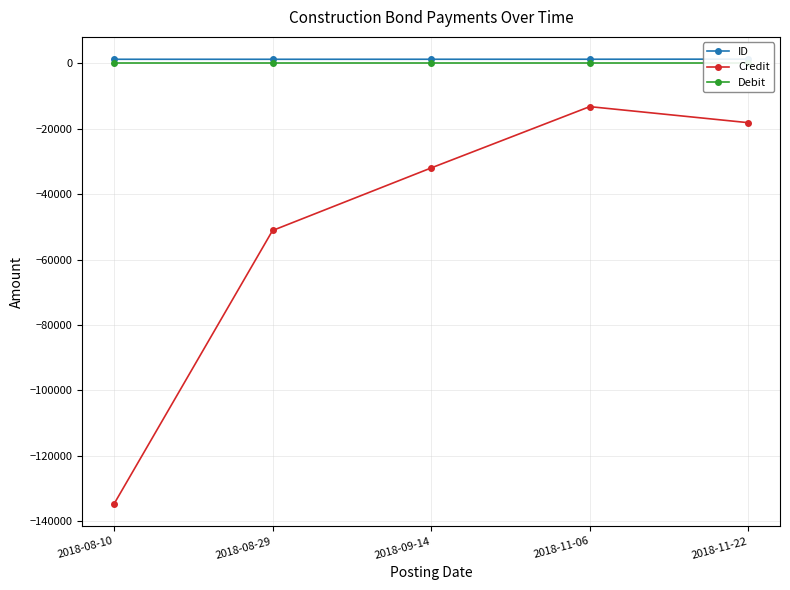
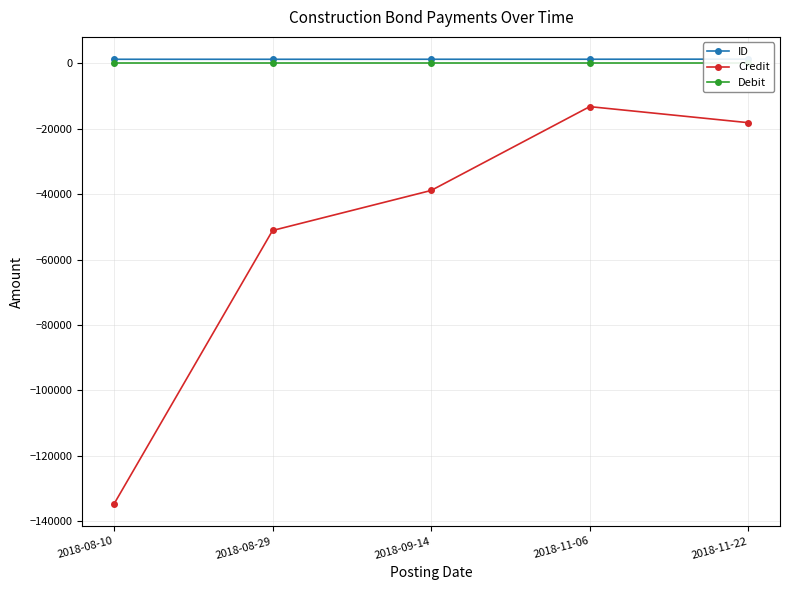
Credit, 2018-09-14: -32000 -> -39000
